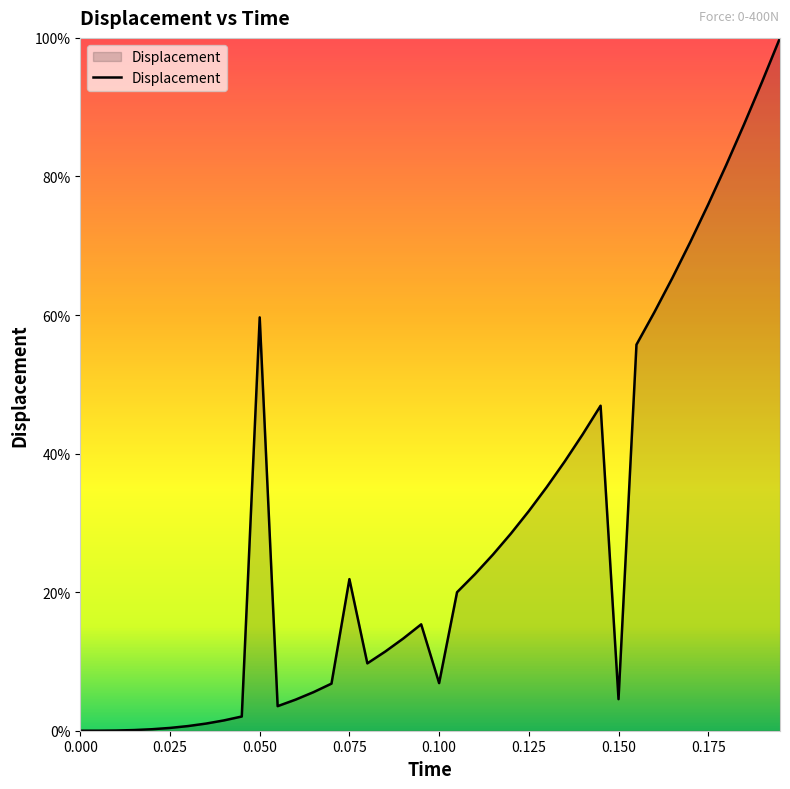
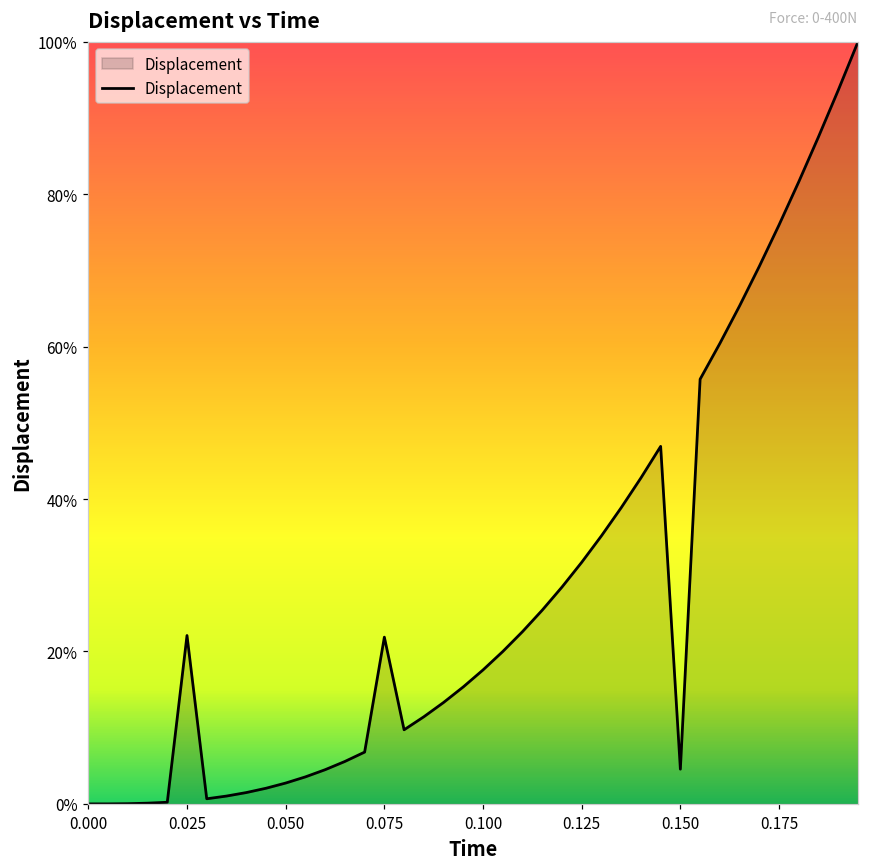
0.025: 0% -> 22%
0.050: 60% -> 3%
0.100: 7% -> 18%
